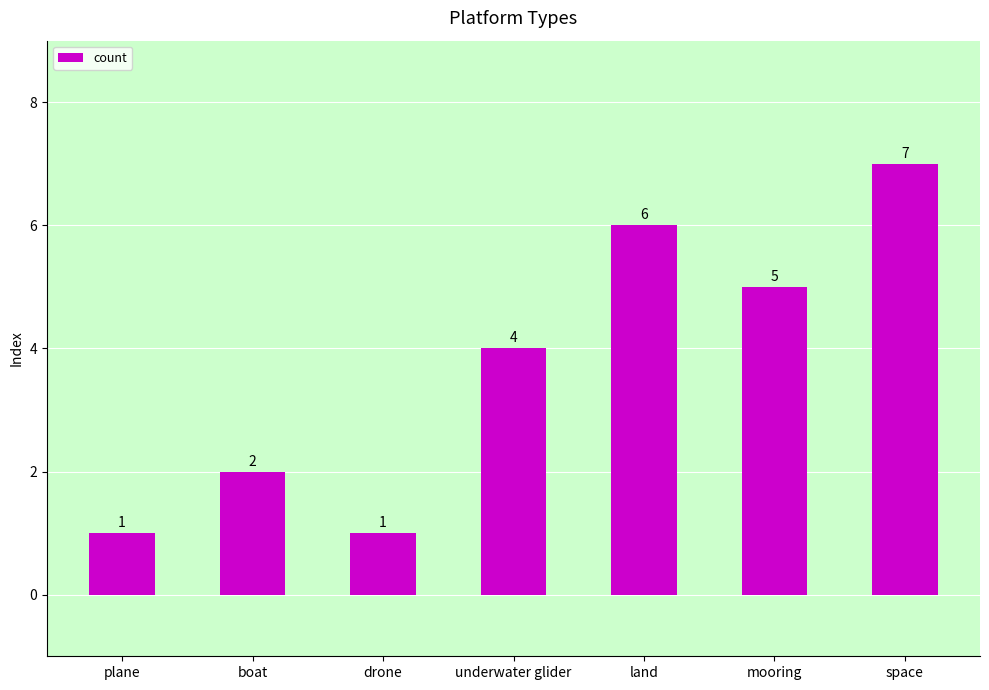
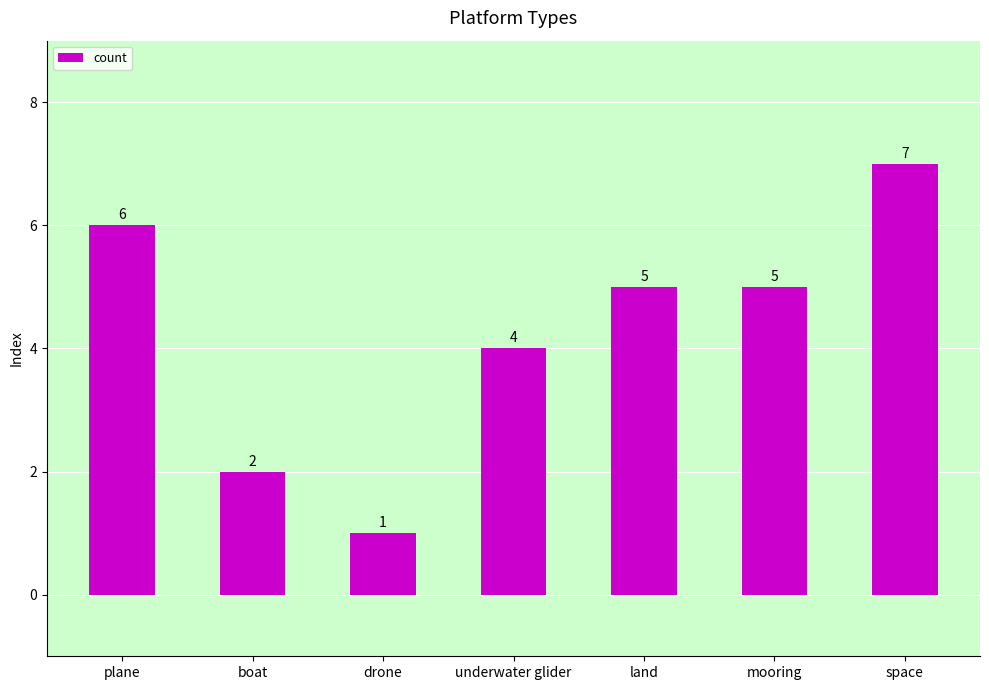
plane: 1 -> 6
land: 6 -> 5
